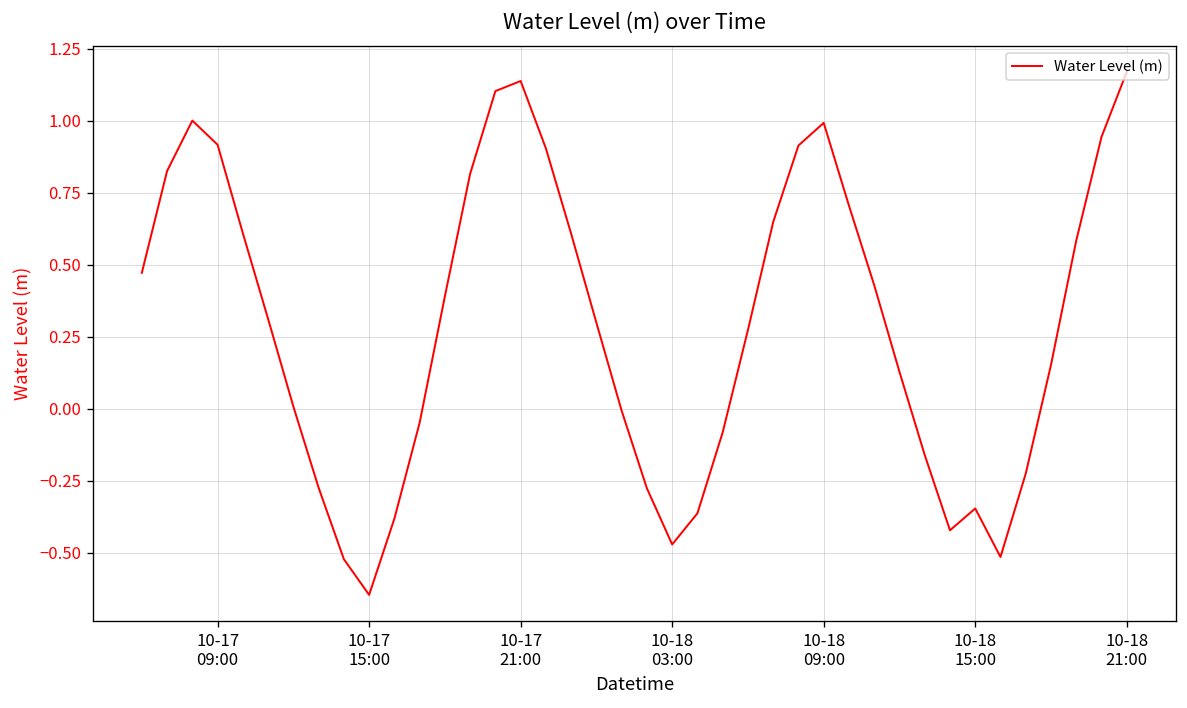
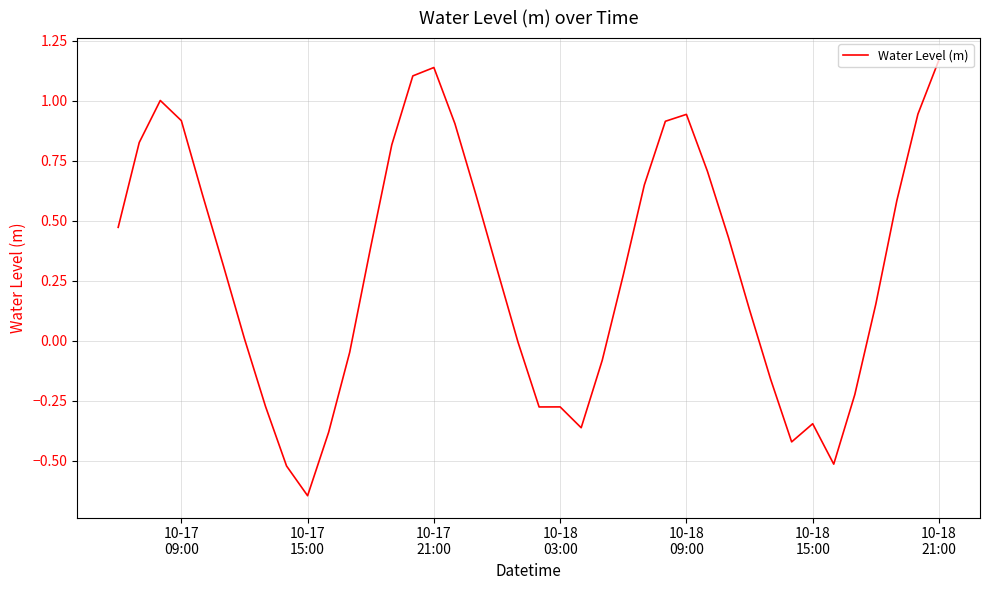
10-18 03:00: -0.47 -> -0.28
10-18 09:00: 0.99 -> 0.94
